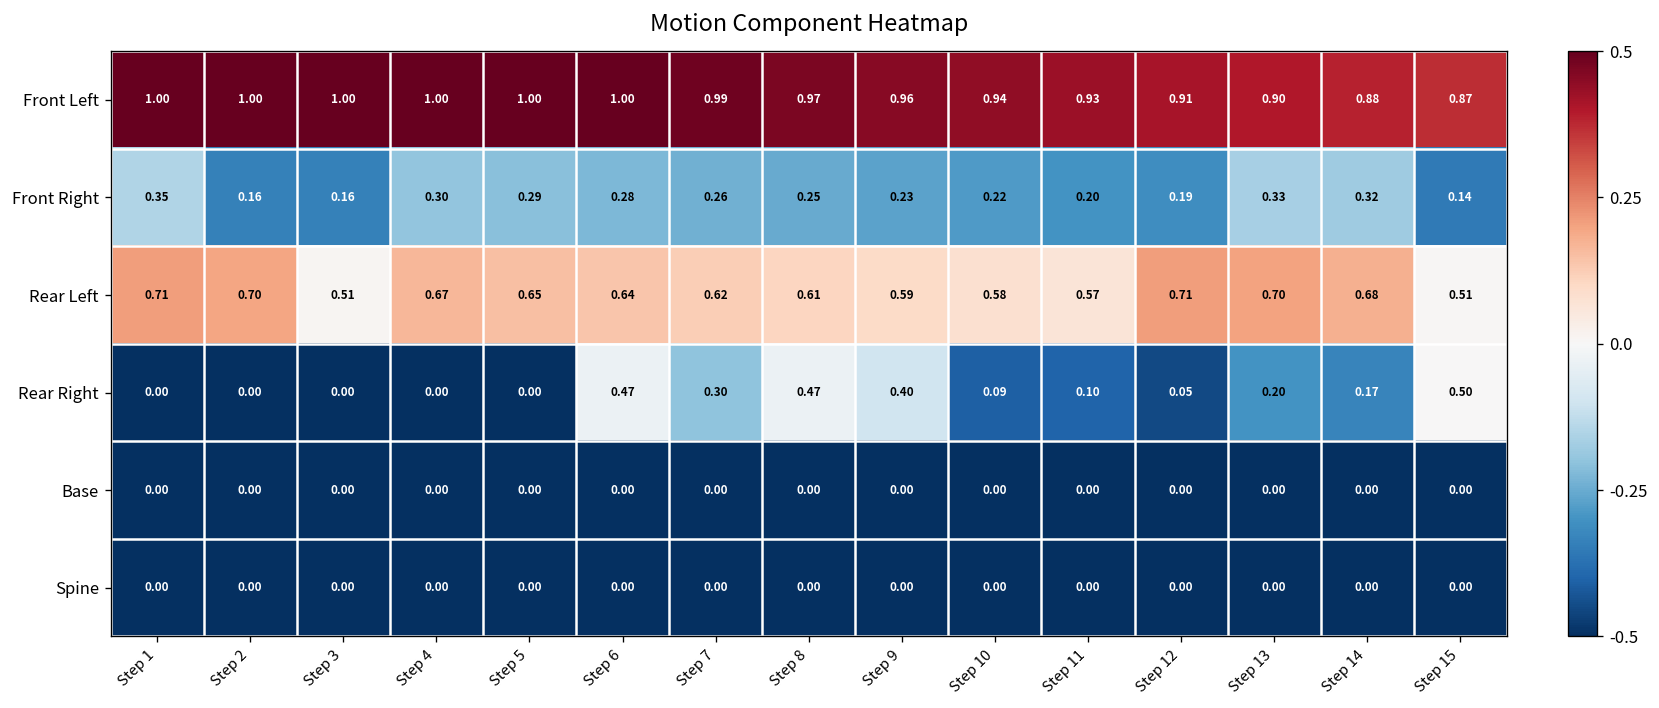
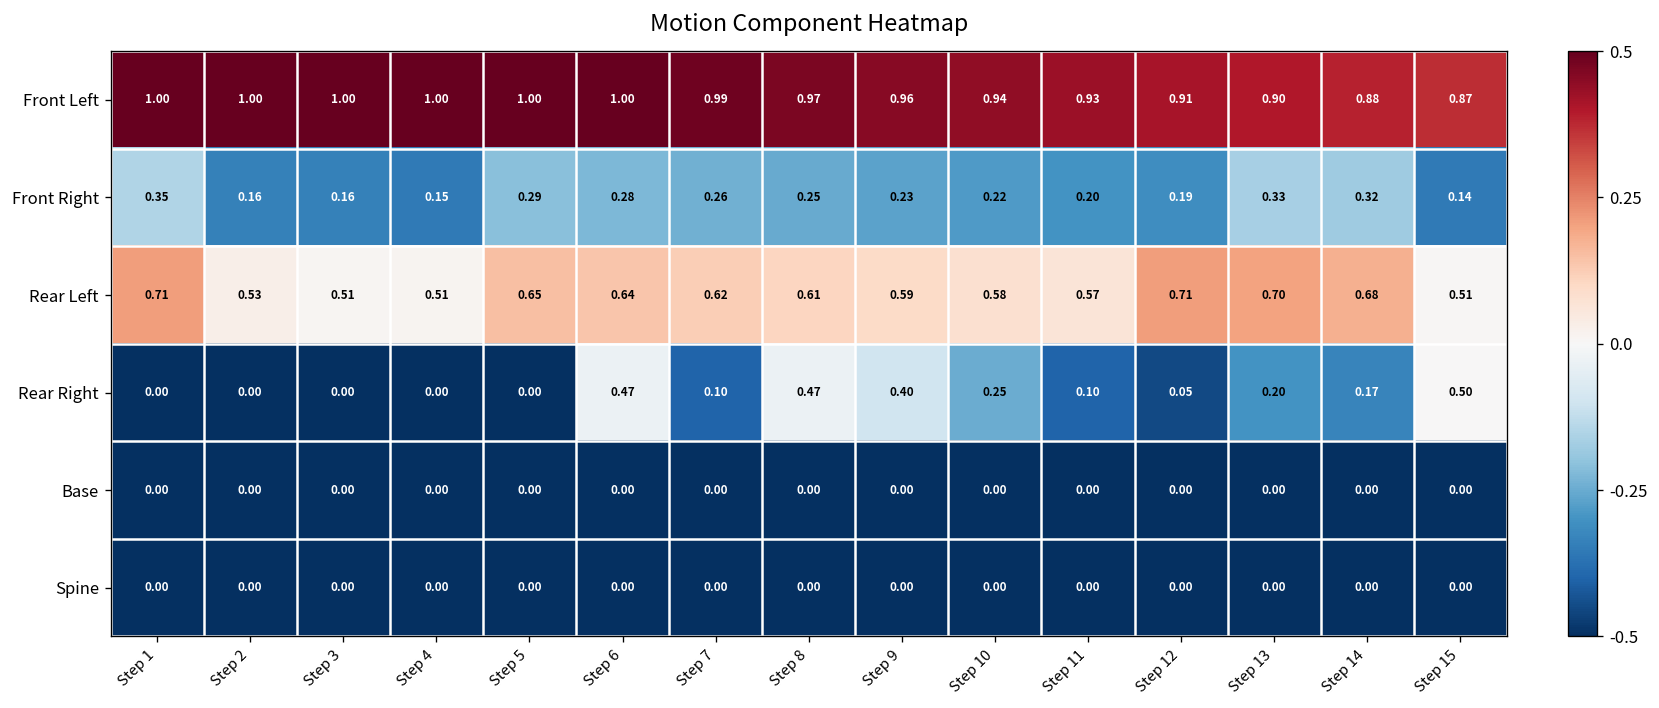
Front Right, Step 4: 0.30 -> 0.15
Rear Left, Step 2: 0.70 -> 0.53
Rear Left, Step 4: 0.67 -> 0.51
Rear Right, Step 7: 0.30 -> 0.10
Rear Right, Step 10: 0.09 -> 0.25
